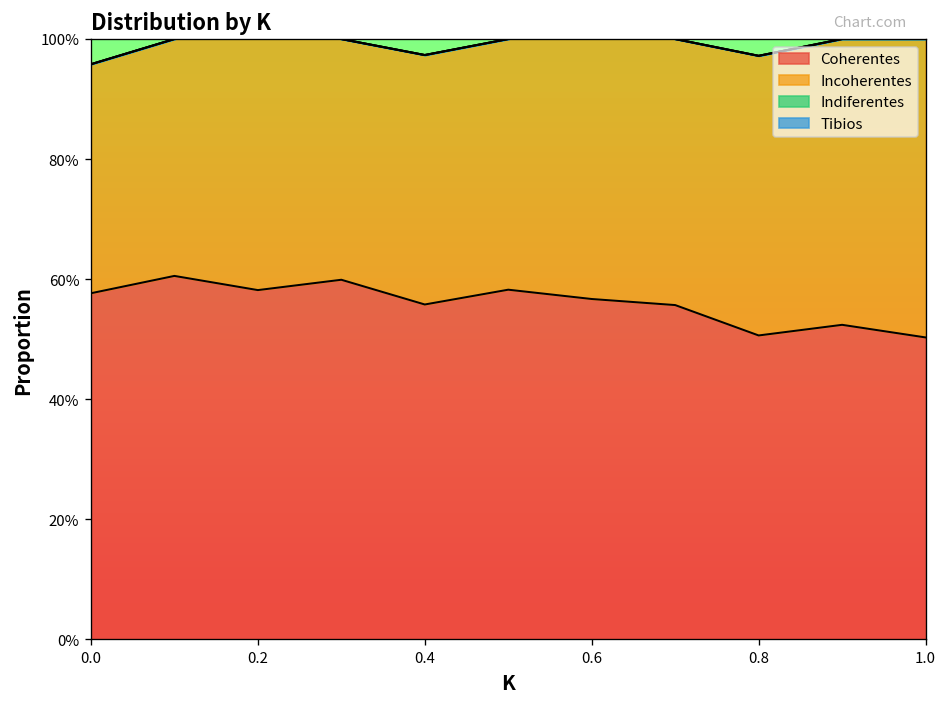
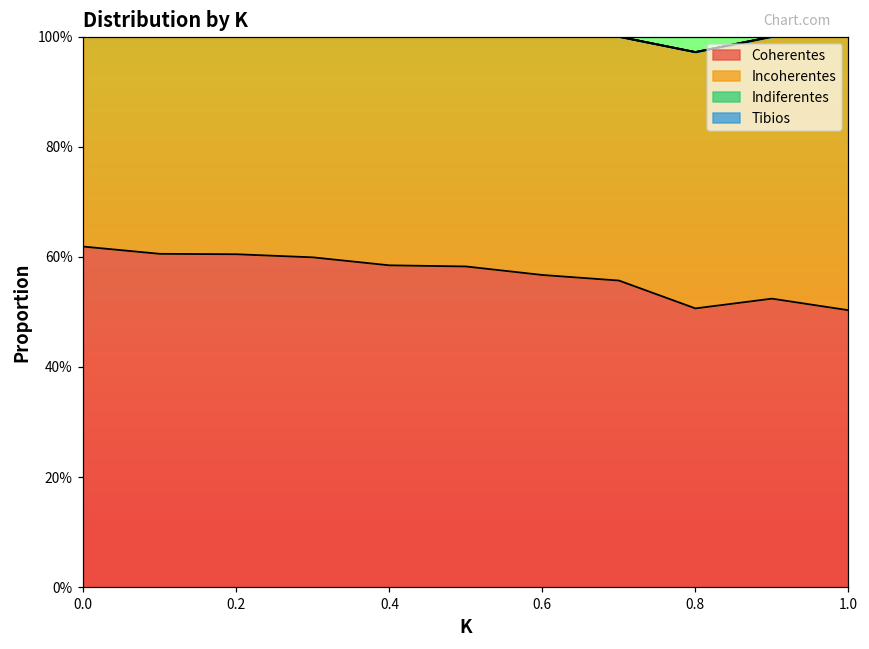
Coherentes, 0.0: 58% -> 62%
Coherentes, 0.2: 58% -> 60%
Coherentes, 0.4: 56% -> 58%
